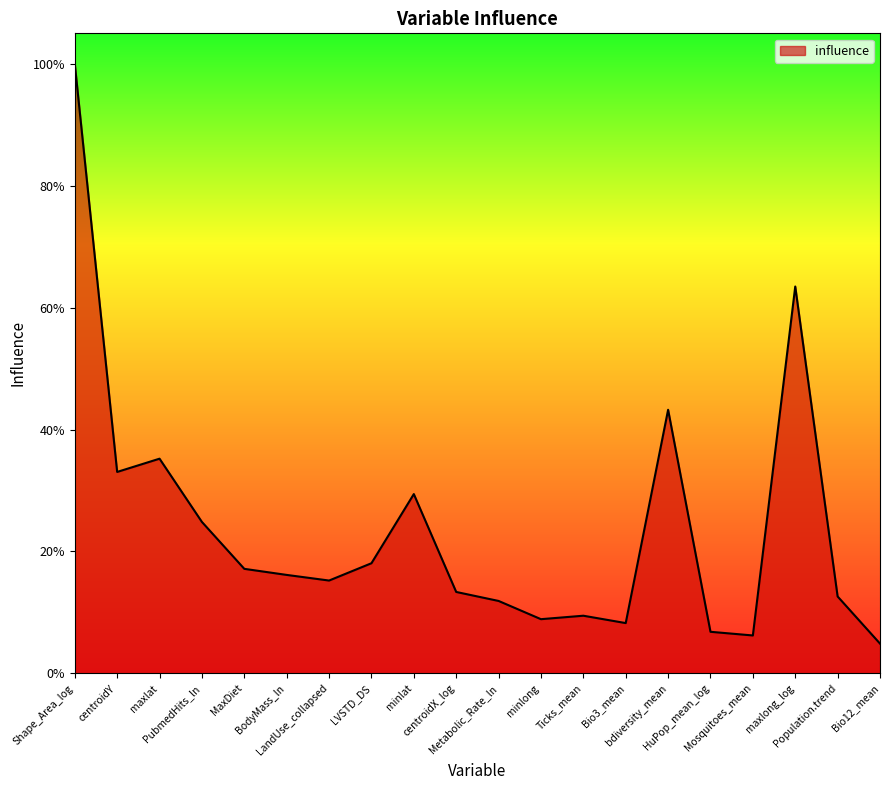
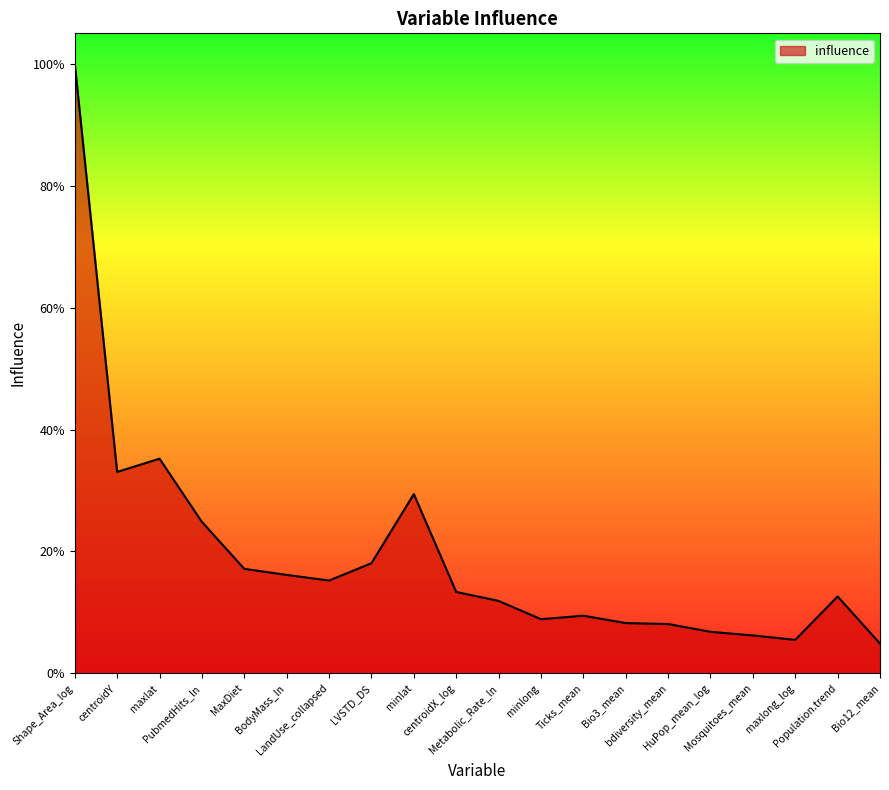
bdiversity_mean: 43% -> 8%
maxlong_log: 63% -> 5%
